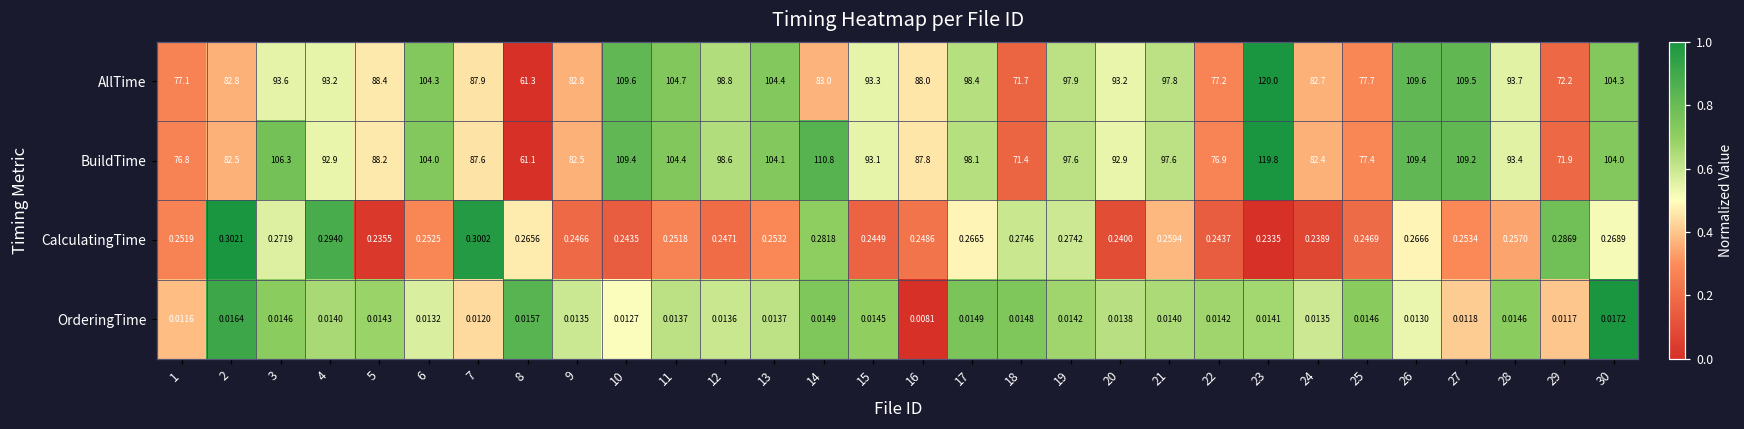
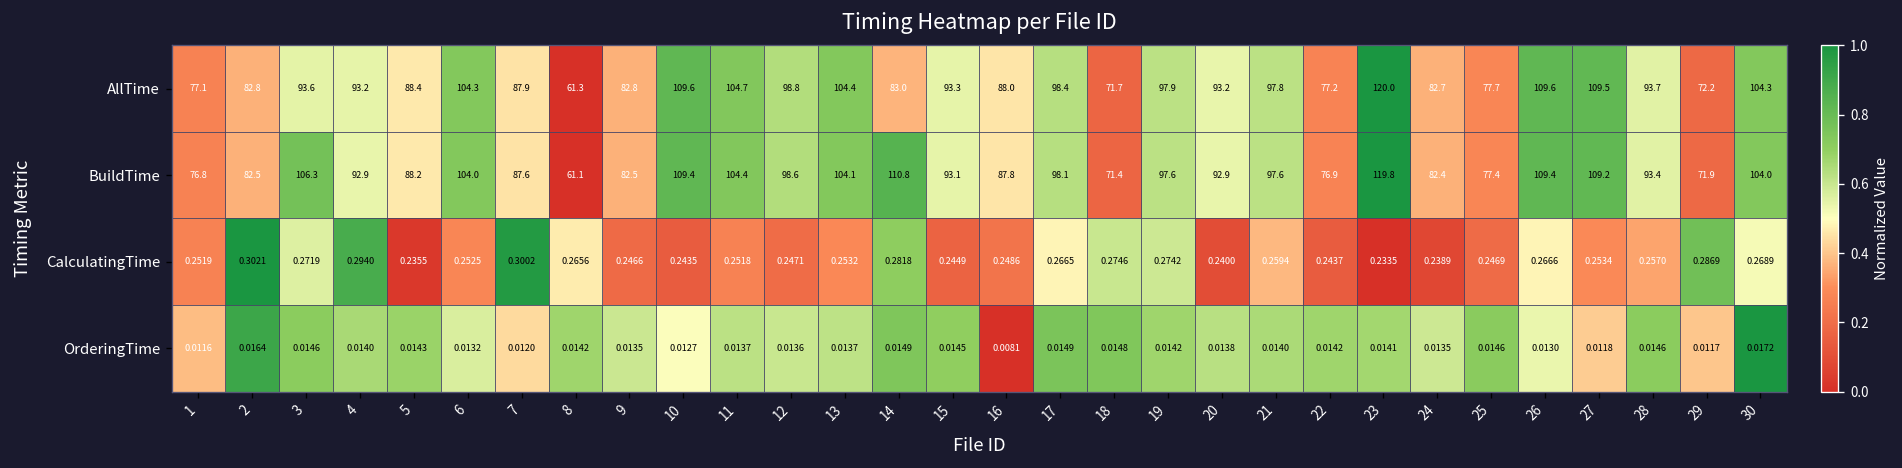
OrderingTime, 8: 0.0157 -> 0.0142
